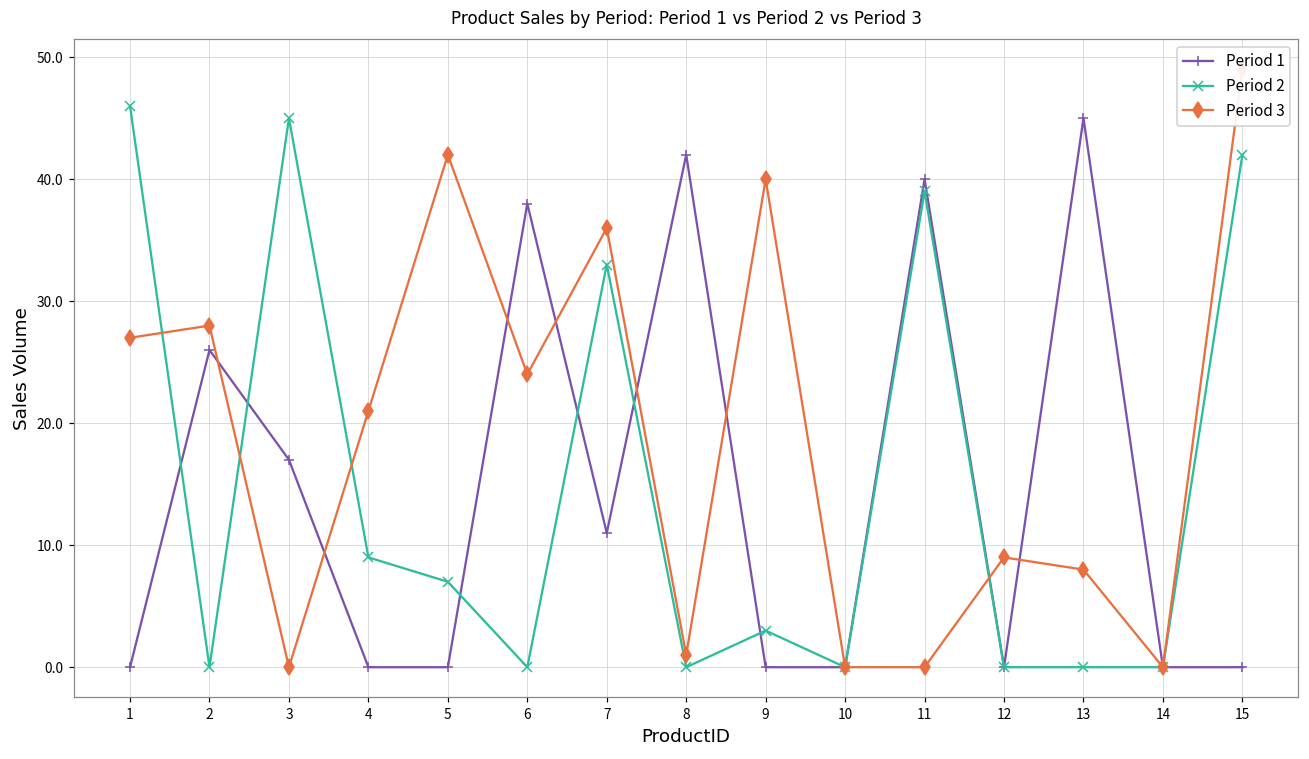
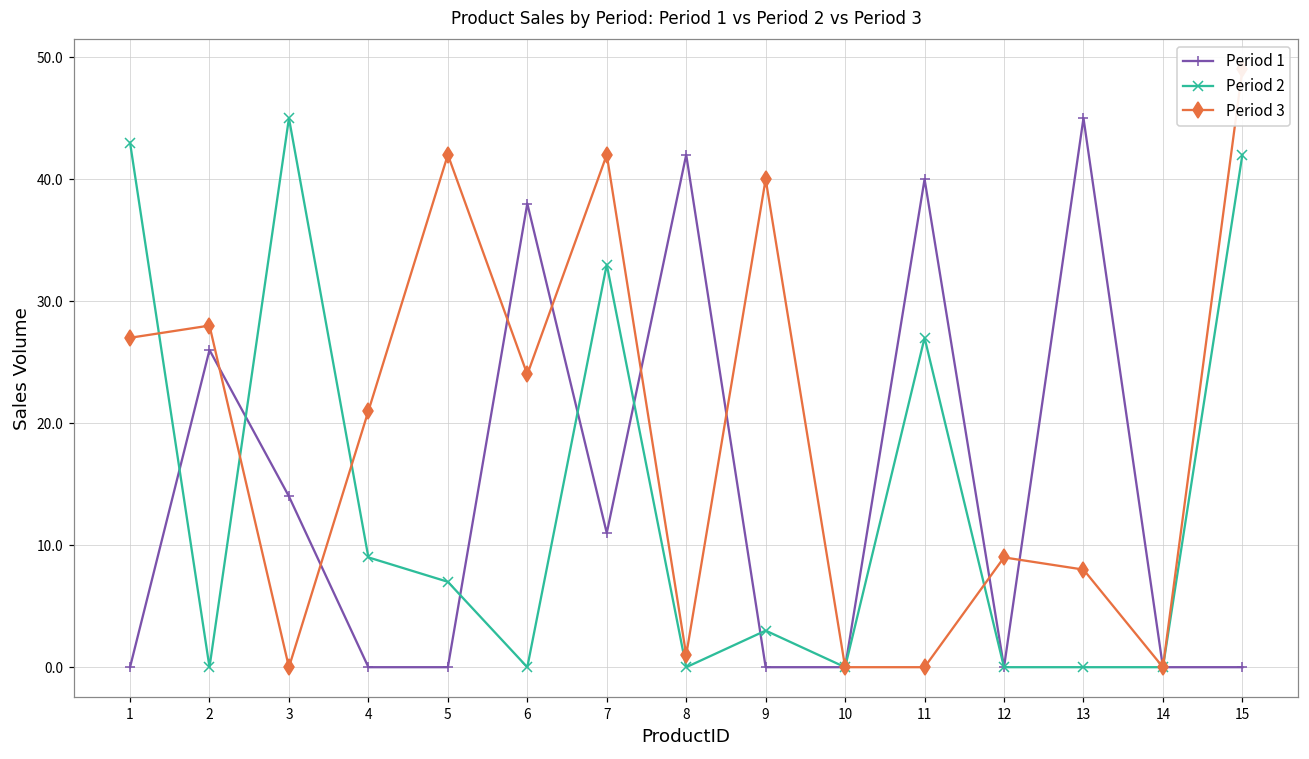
Period 2, 1: 46 -> 43
Period 1, 3: 17 -> 14
Period 3, 7: 36 -> 42
Period 2, 11: 39 -> 27
